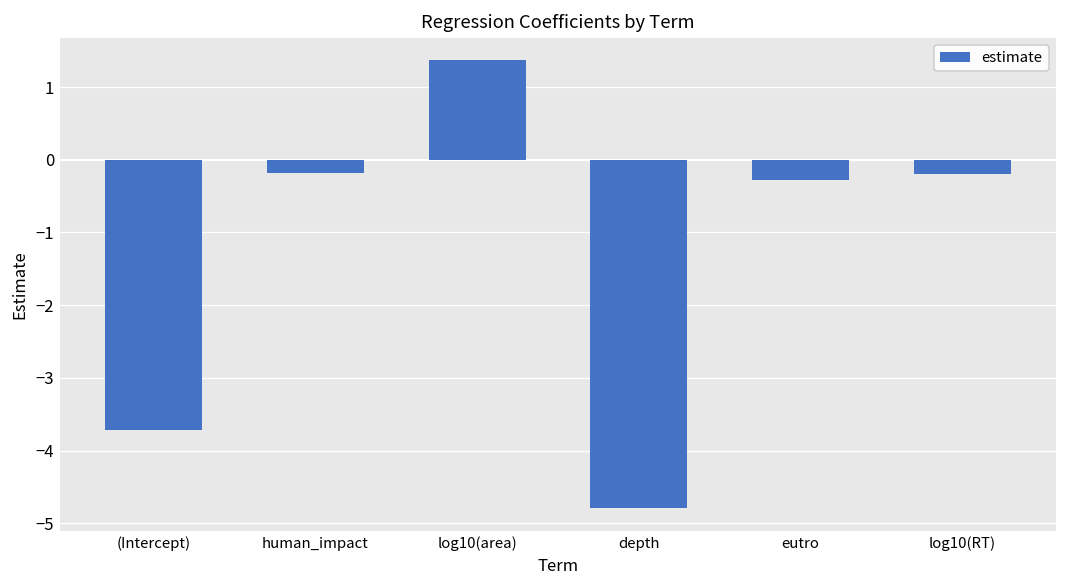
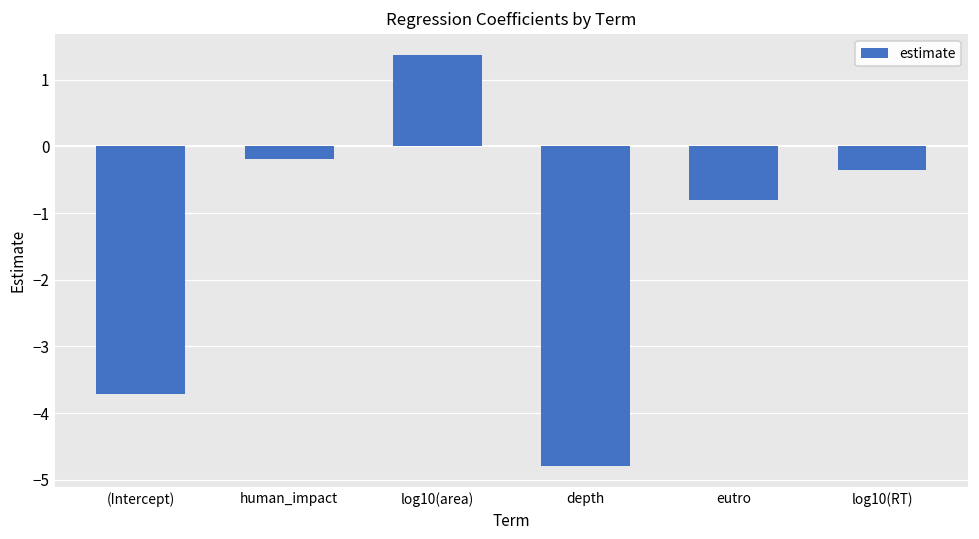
eutro: -0.3 -> -0.8
log10(RT): -0.2 -> -0.3
